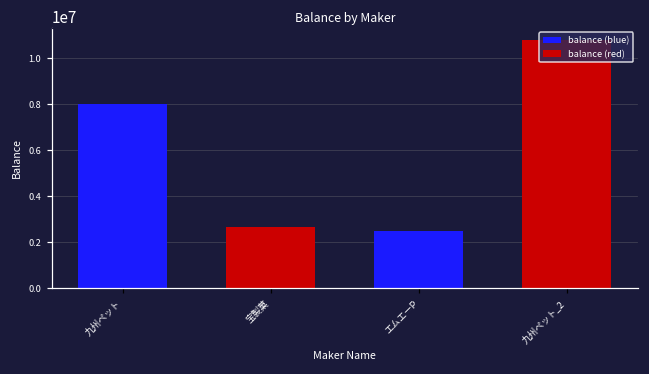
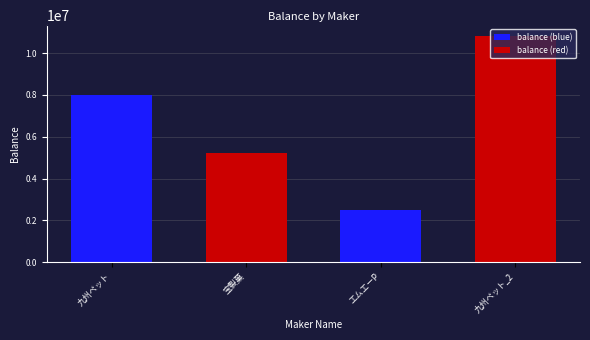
宝製菓: 2700000 -> 5200000
